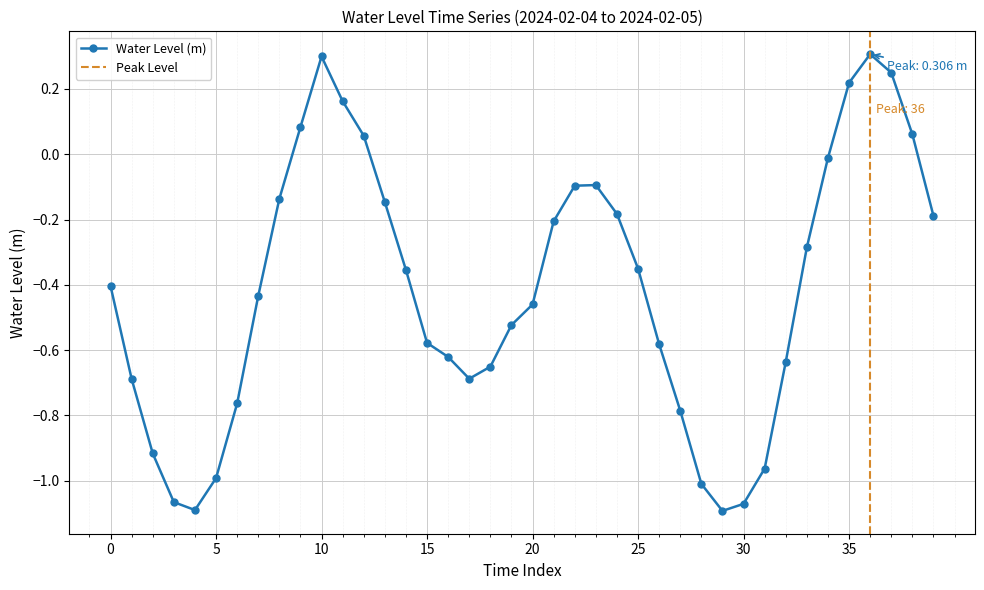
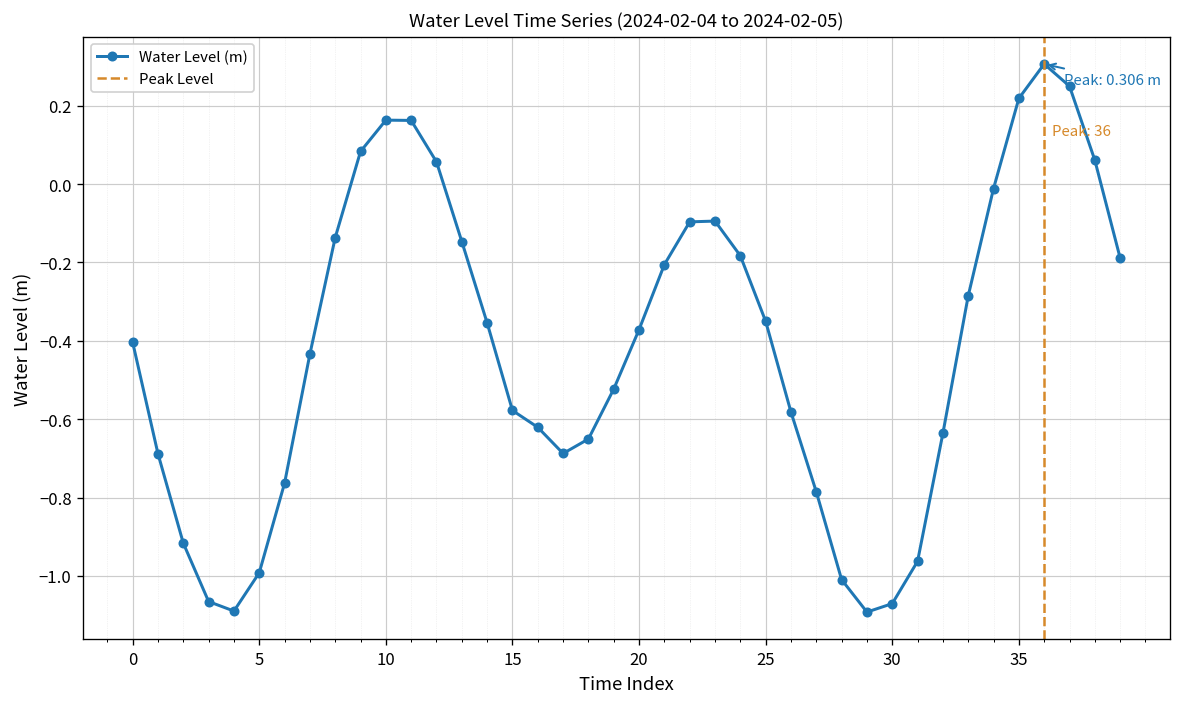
10: 0.30 -> 0.16
20: -0.46 -> -0.37
